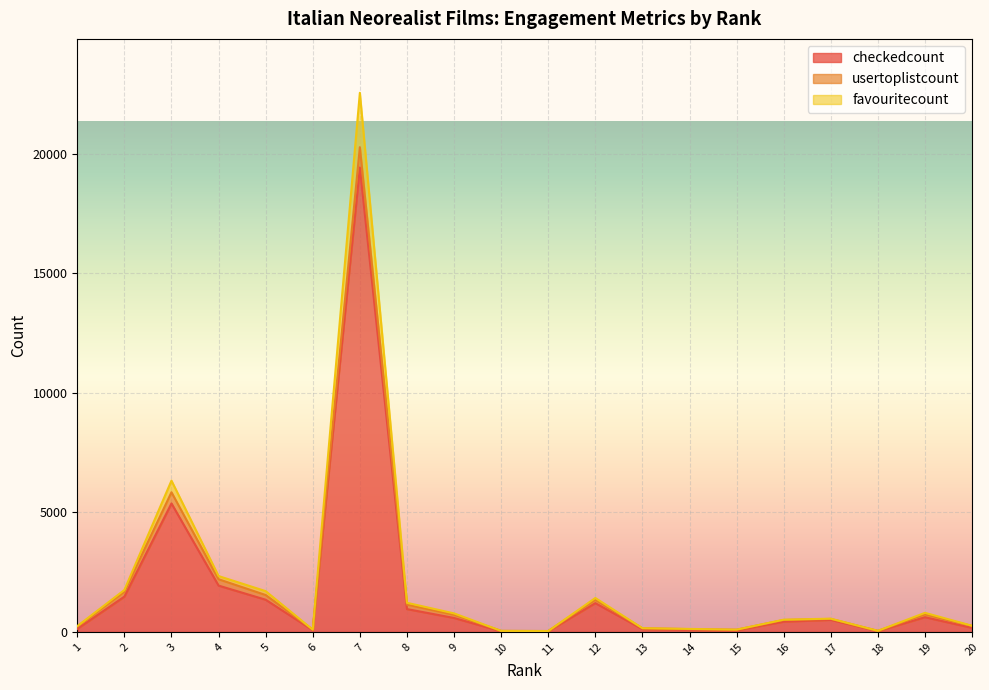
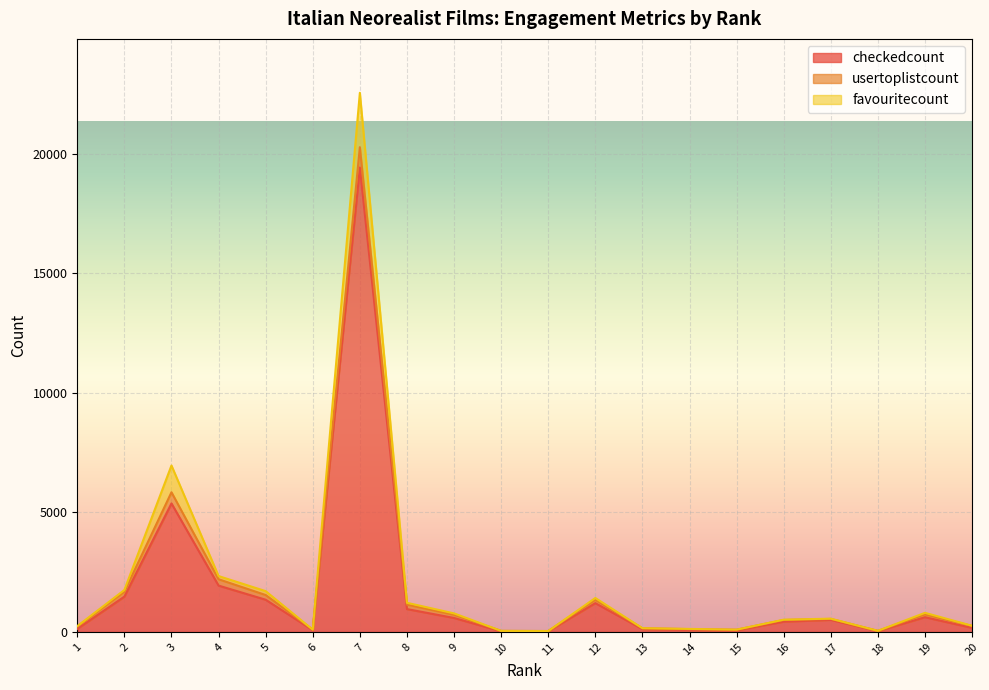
favouritecount, 3: 500 -> 1100
